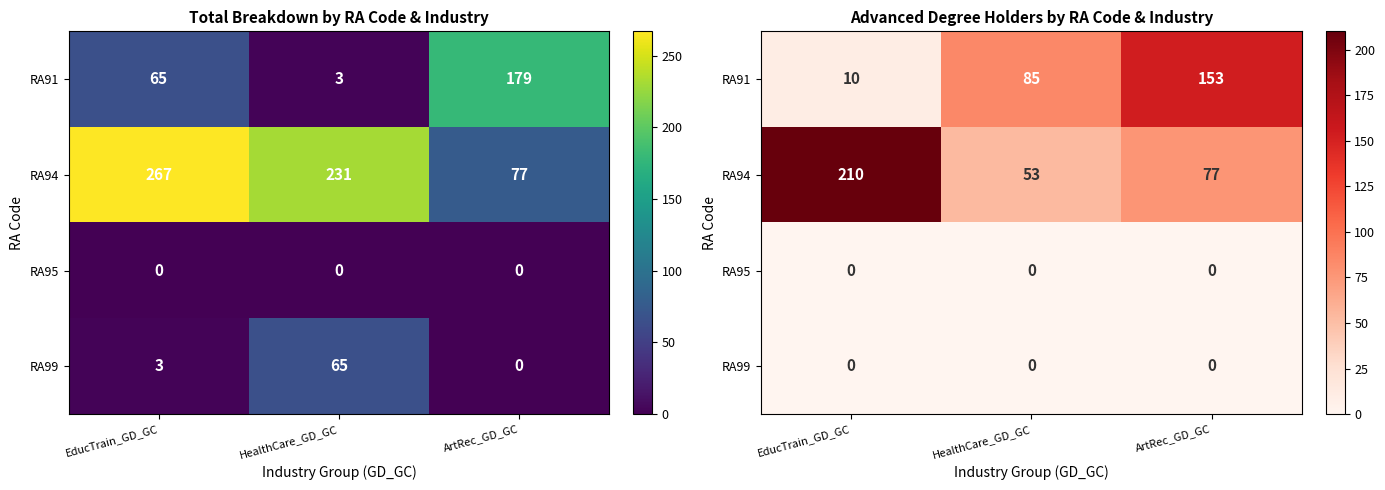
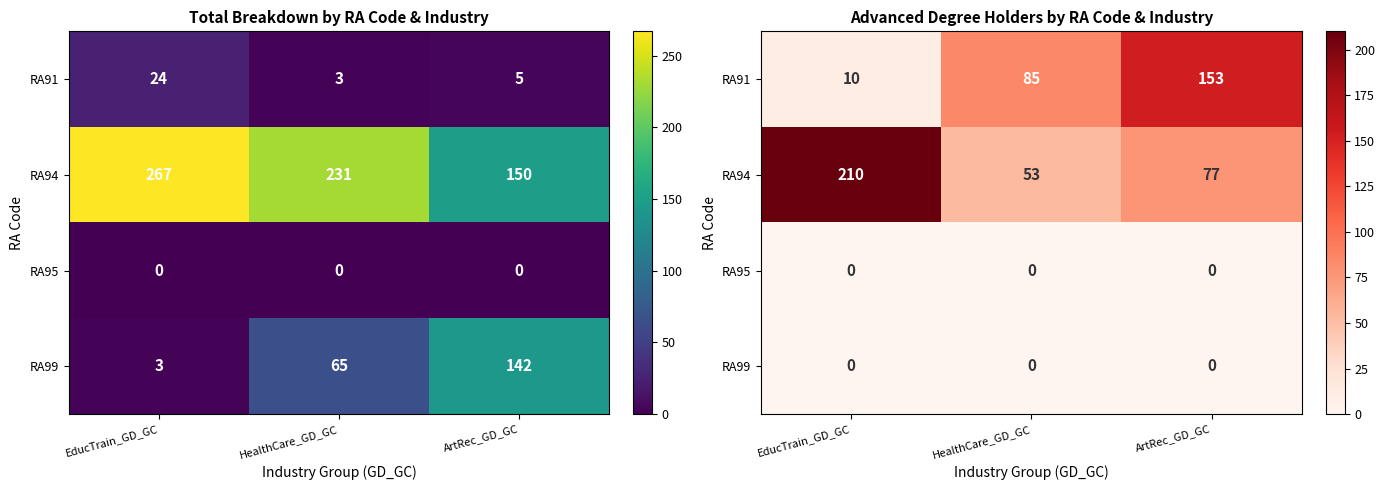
Total Breakdown by RA Code & Industry, RA91, EducTrain_GD_GC: 65 -> 24
Total Breakdown by RA Code & Industry, RA91, ArtRec_GD_GC: 179 -> 5
Total Breakdown by RA Code & Industry, RA94, ArtRec_GD_GC: 77 -> 150
Total Breakdown by RA Code & Industry, RA99, ArtRec_GD_GC: 0 -> 142
